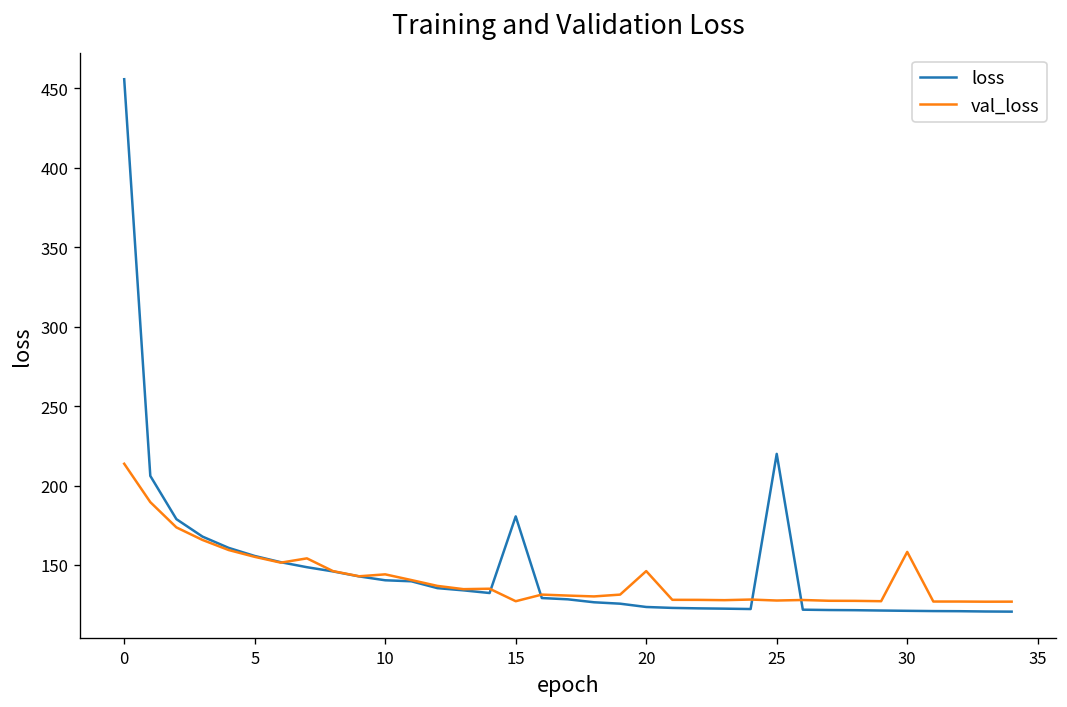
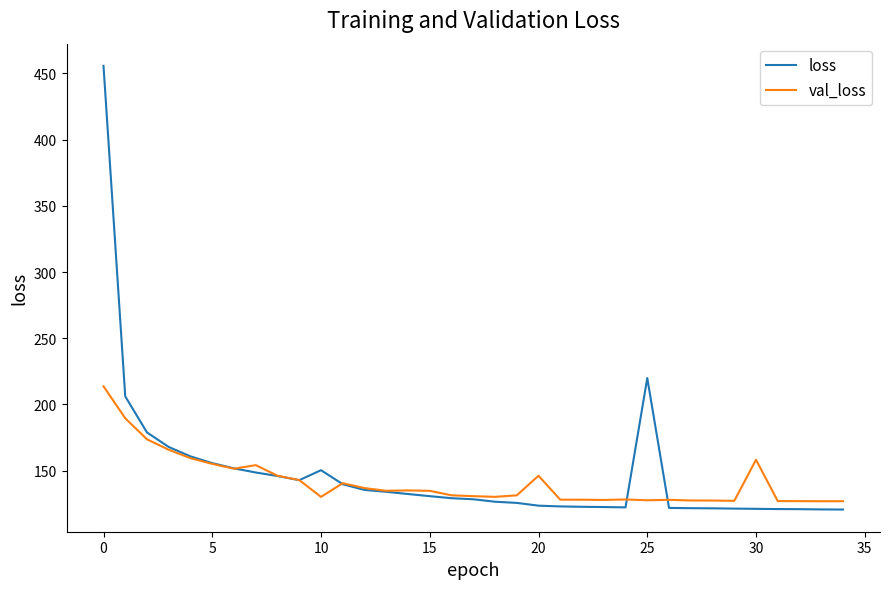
loss, 10: 140 -> 150
val_loss, 10: 144 -> 130
loss, 15: 181 -> 131
val_loss, 15: 127 -> 135
